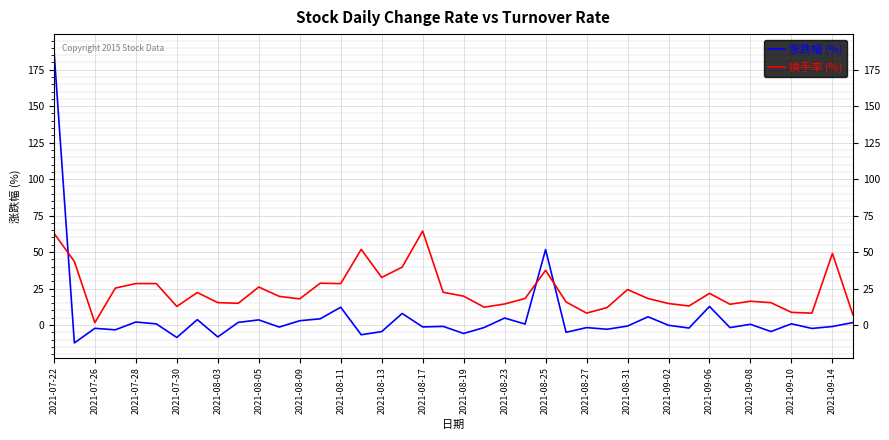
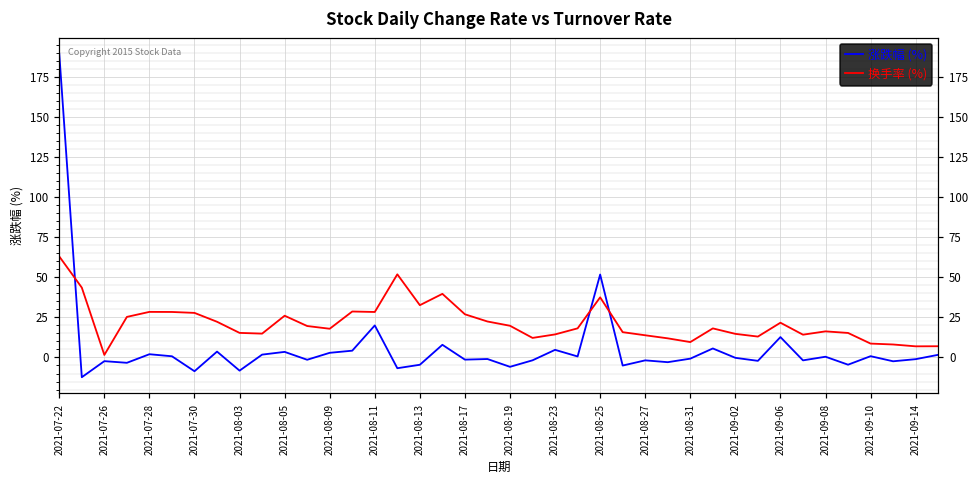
换手率 (%), 2021-07-30: 13 -> 28
涨跌幅 (%), 2021-08-11: 12 -> 20
换手率 (%), 2021-08-17: 64 -> 27
换手率 (%), 2021-08-27: 8 -> 14
换手率 (%), 2021-08-31: 24 -> 10
换手率 (%), 2021-09-14: 49 -> 7
